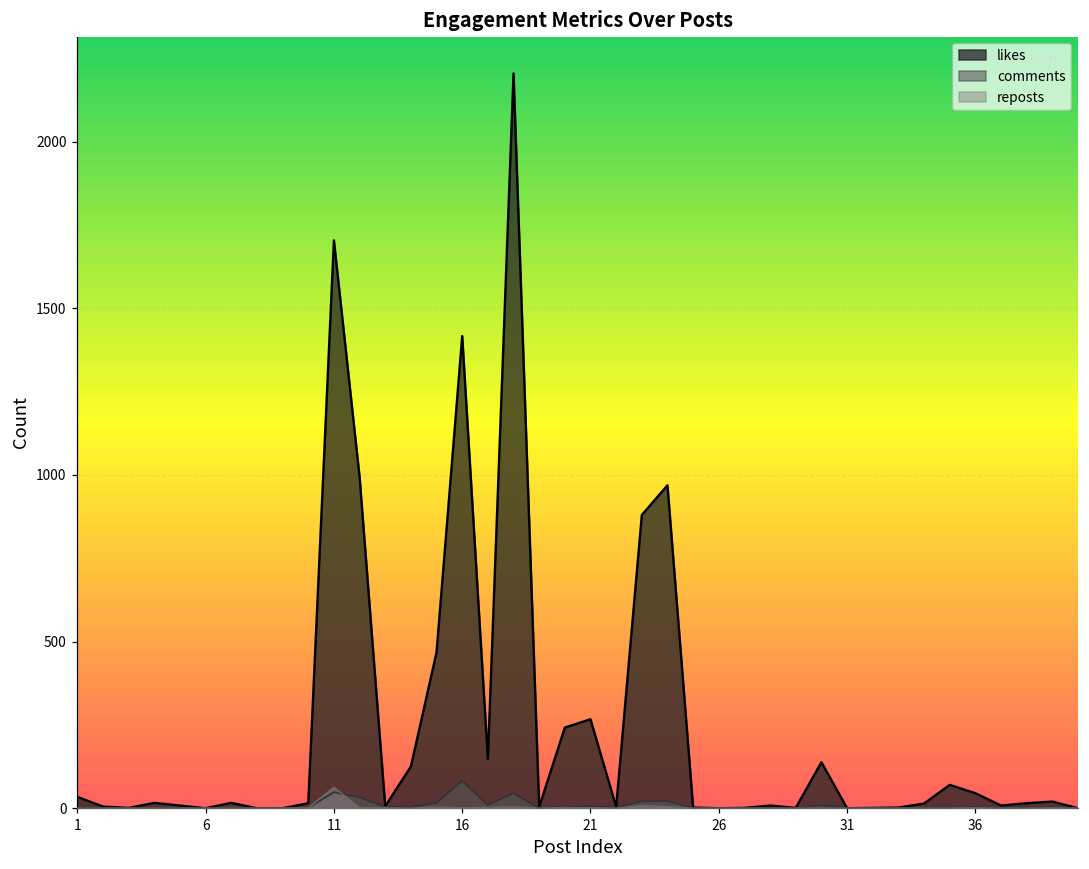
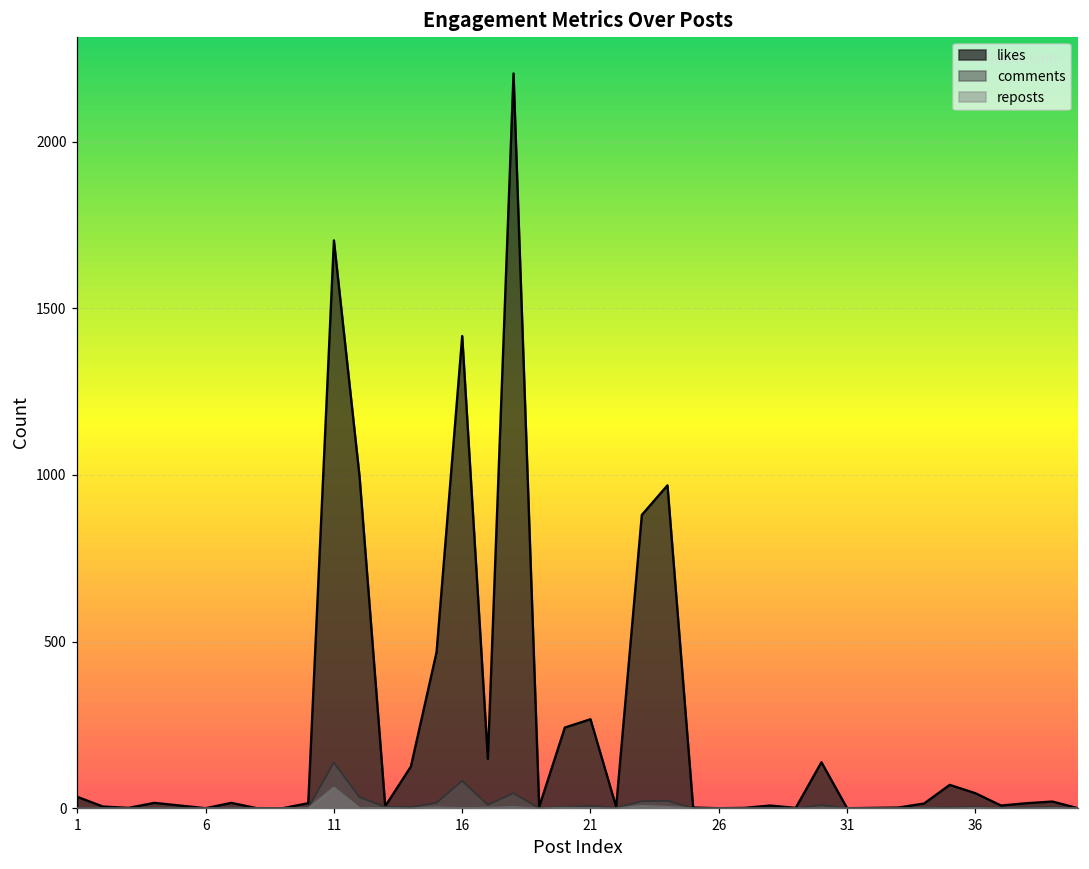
comments, 11: 50 -> 140
